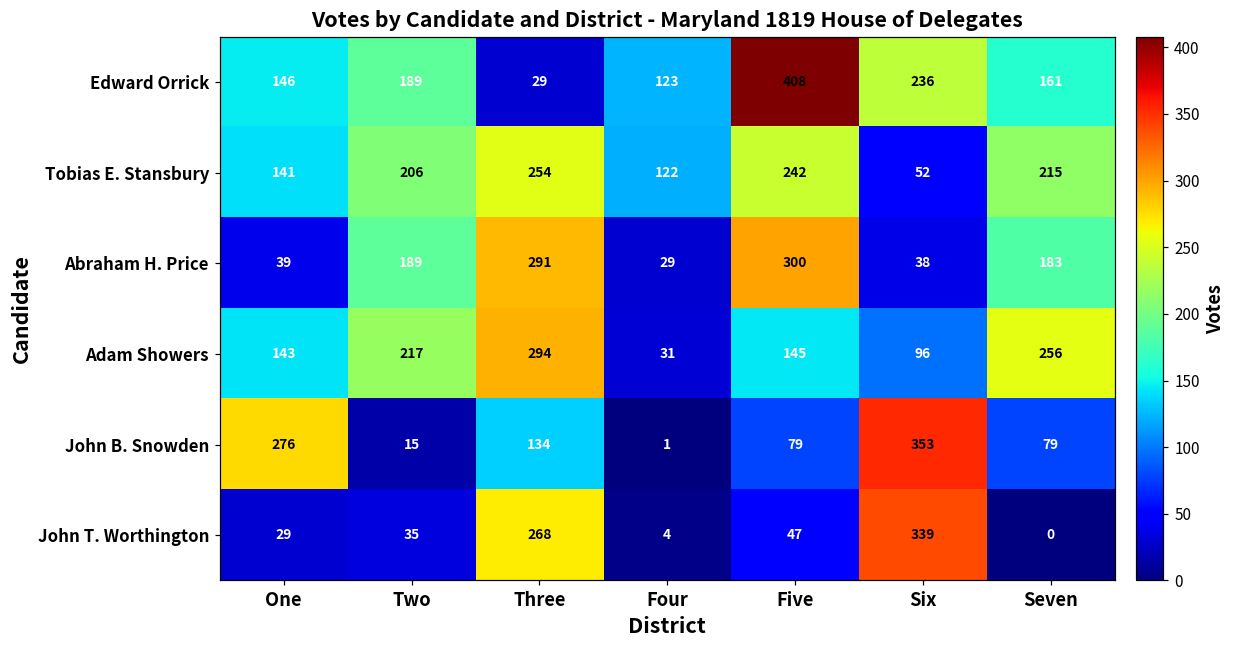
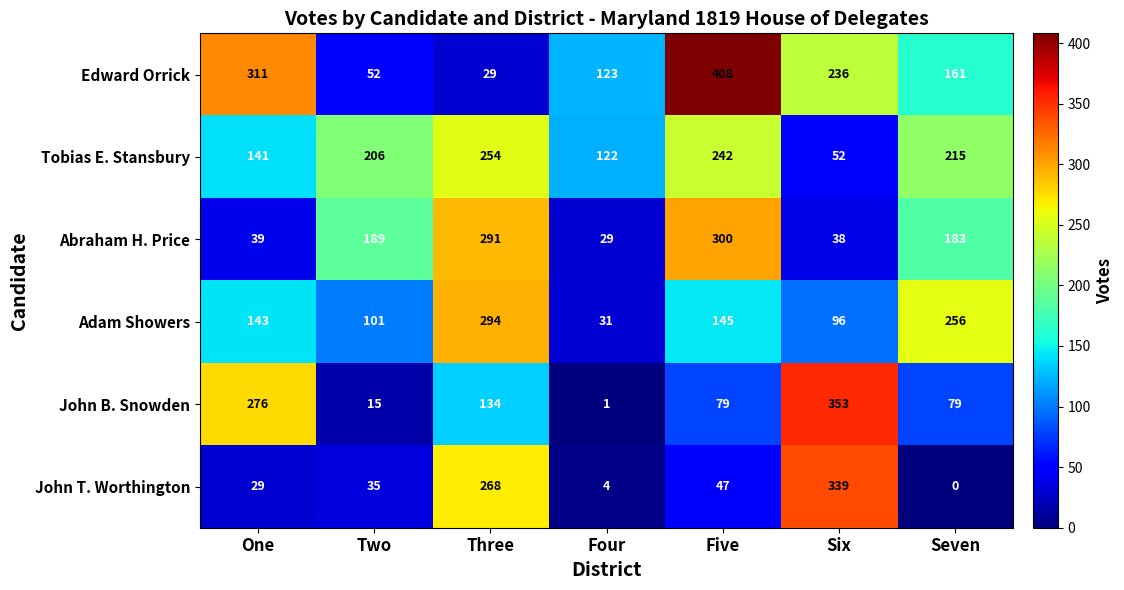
Edward Orrick, One: 146 -> 311
Edward Orrick, Two: 189 -> 52
Adam Showers, Two: 217 -> 101
